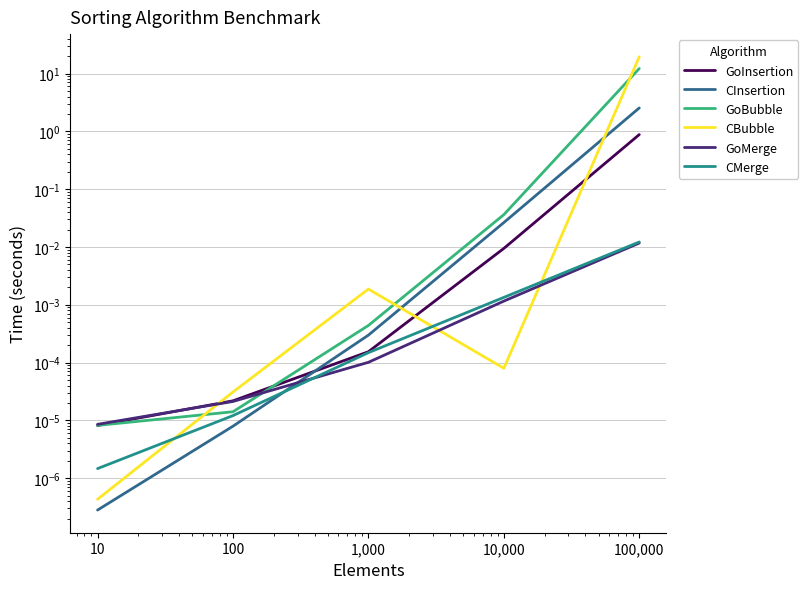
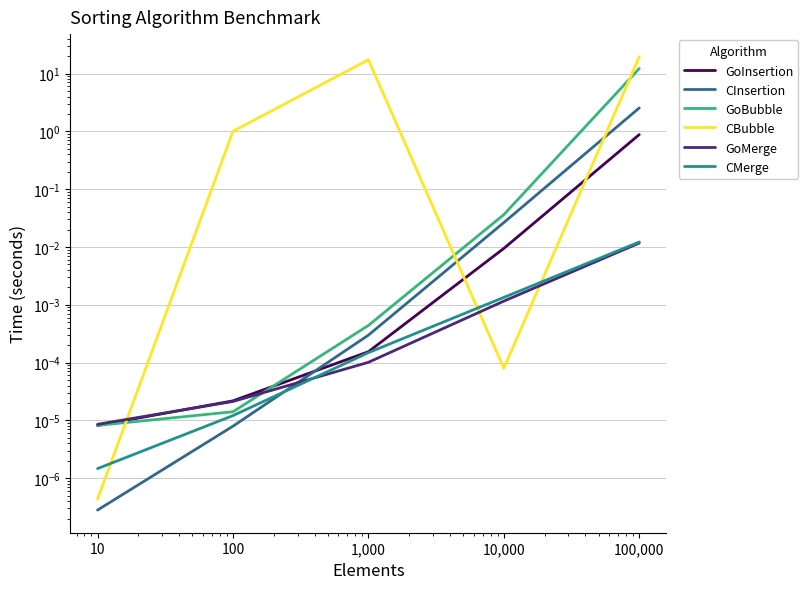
CBubble, 100: 0 -> 1
CBubble, 1,000: 0.0019 -> 17
